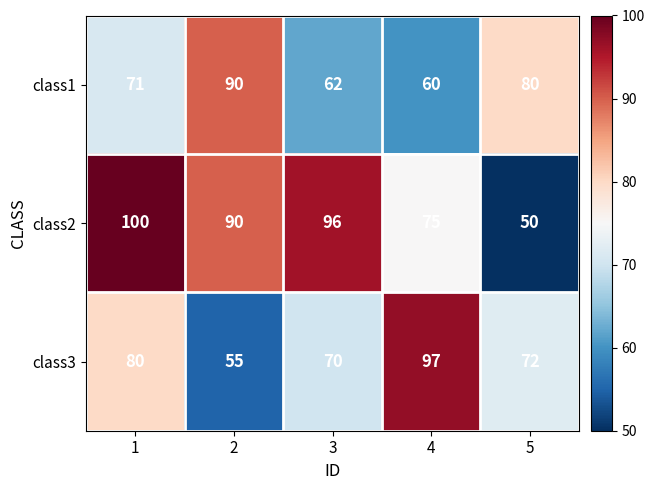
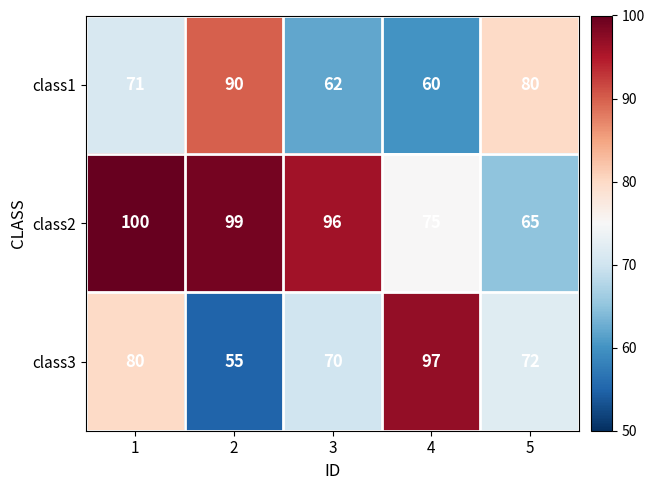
class2, 2: 90 -> 99
class2, 5: 50 -> 65
